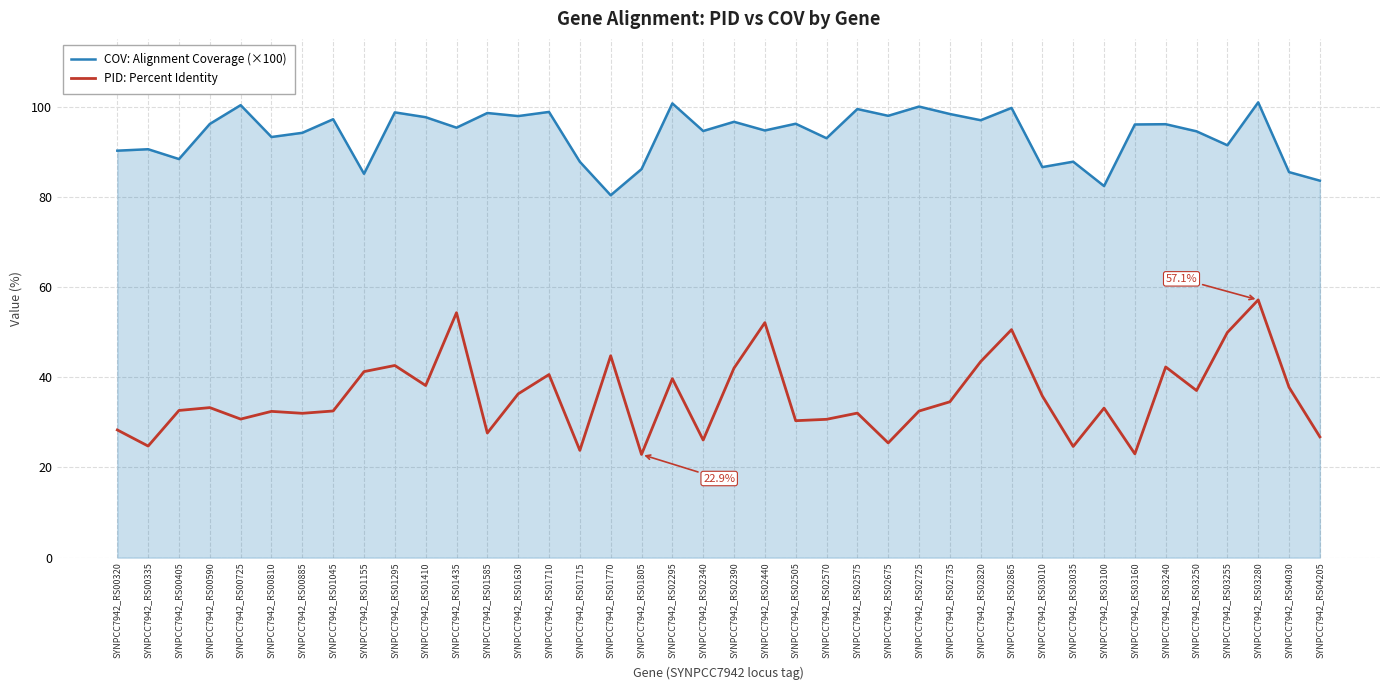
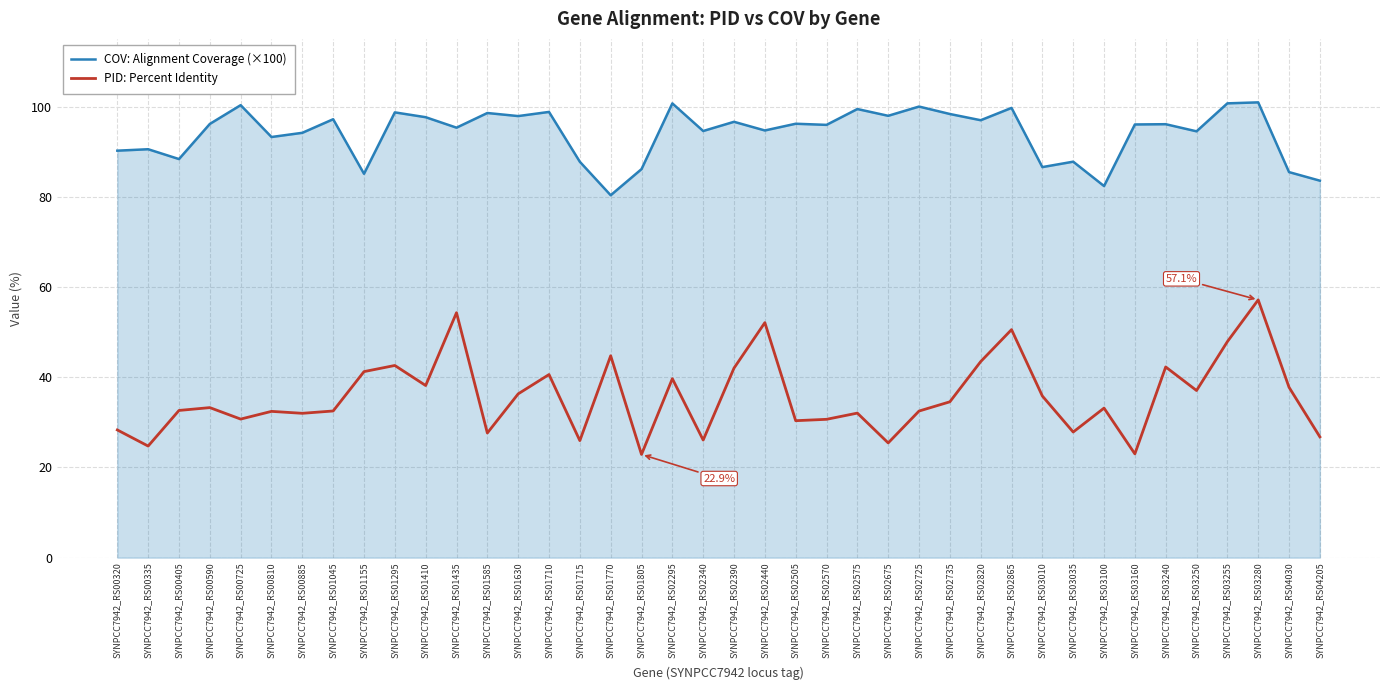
PID: Percent Identity, SYNPCC7942_RS01715: 24 -> 26
COV: Alignment Coverage (×100), SYNPCC7942_RS02570: 93 -> 96
PID: Percent Identity, SYNPCC7942_RS03035: 25 -> 28
COV: Alignment Coverage (×100), SYNPCC7942_RS03255: 91 -> 101
PID: Percent Identity, SYNPCC7942_RS03255: 50 -> 48
